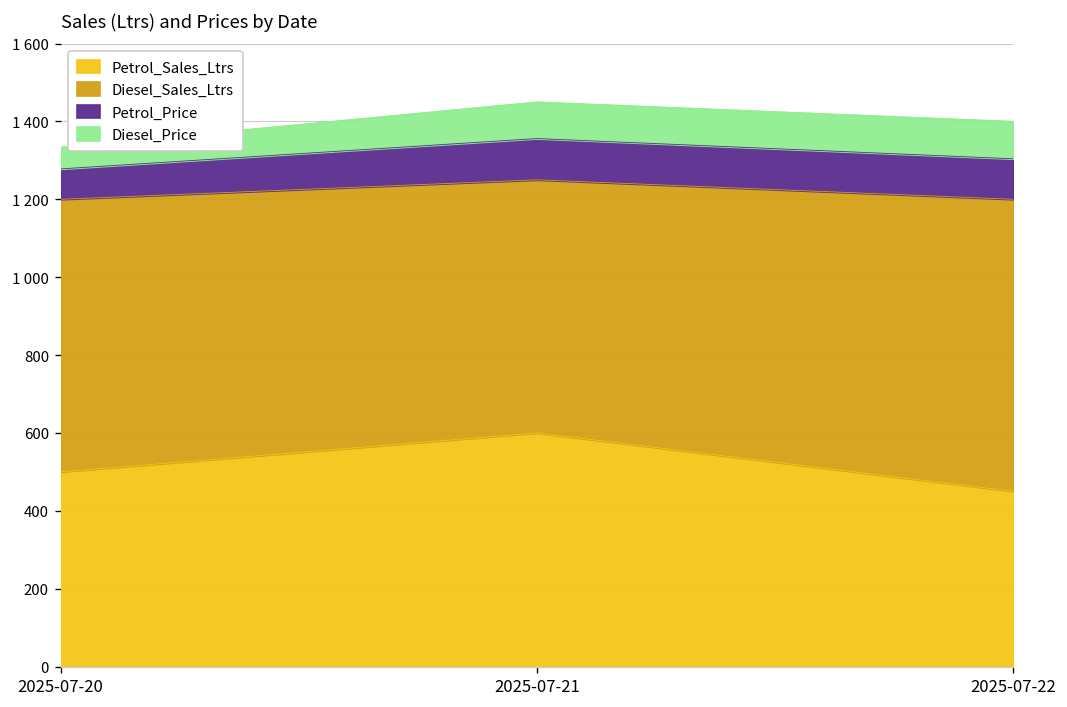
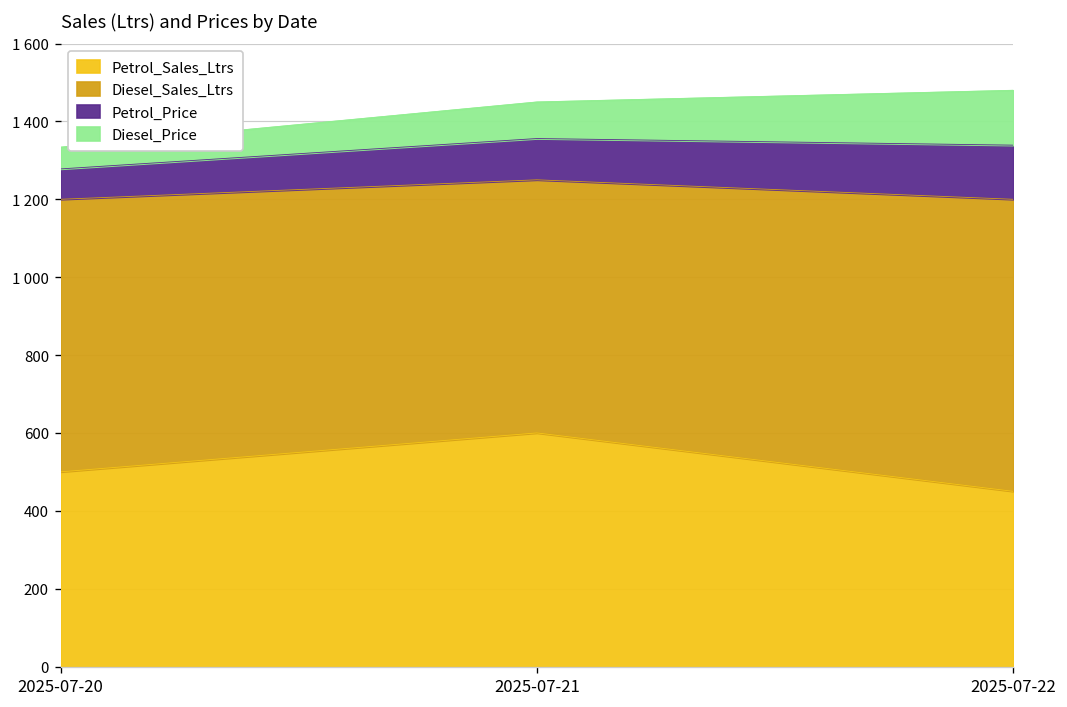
Petrol_Price, 2025-07-22: 100 -> 140
Diesel_Price, 2025-07-22: 100 -> 140
